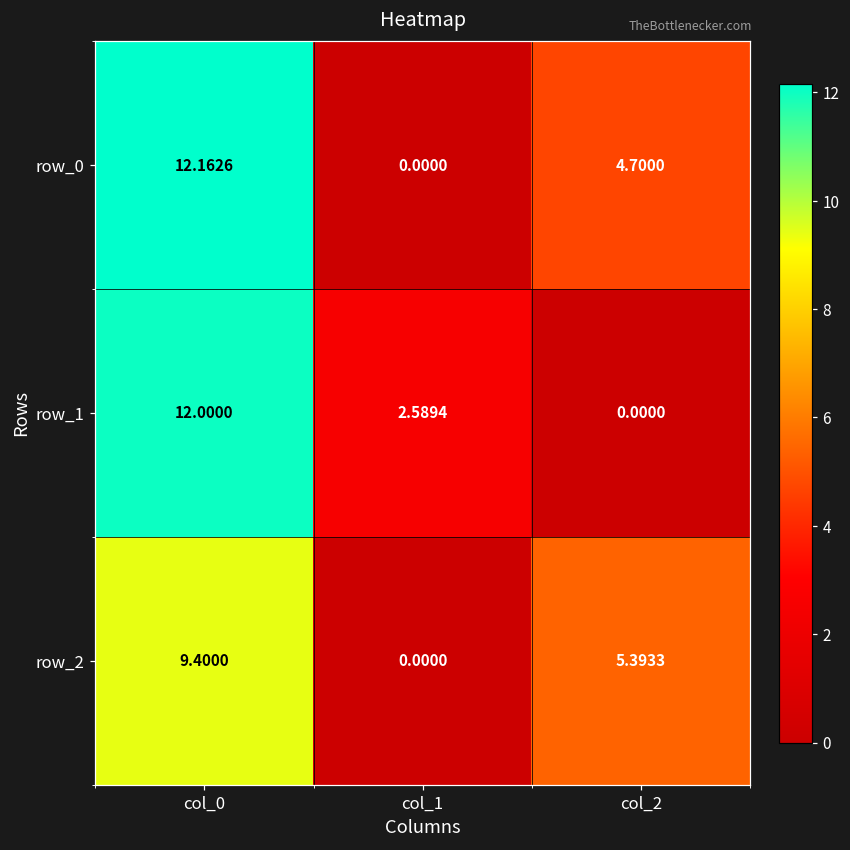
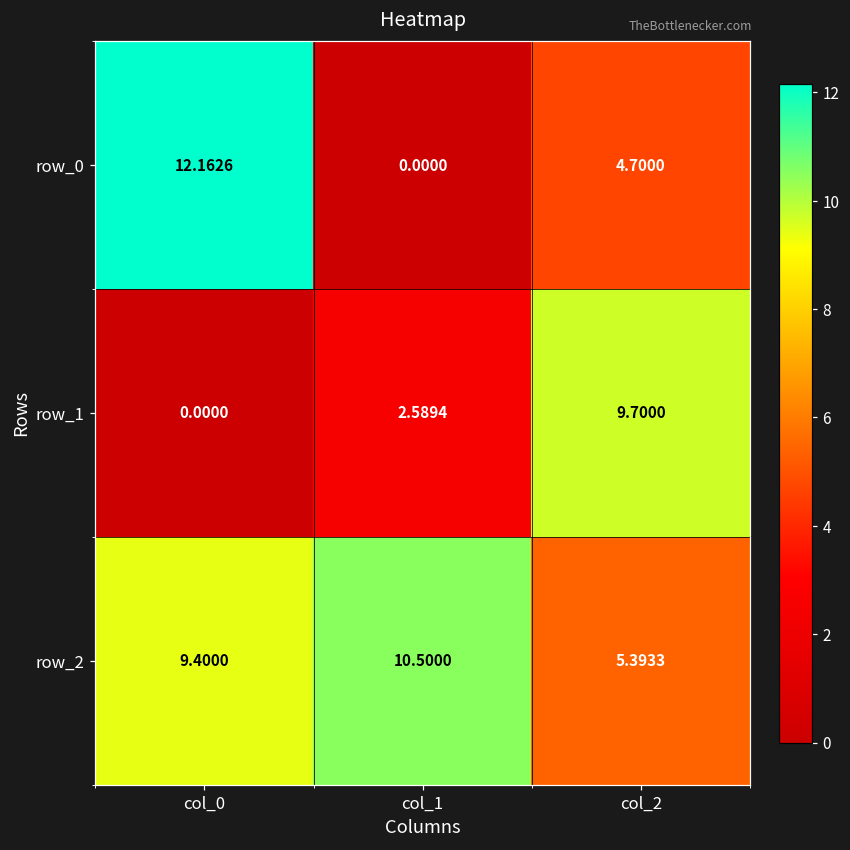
row_1, col_0: 12.0000 -> 0.0000
row_1, col_2: 0.0000 -> 9.7000
row_2, col_1: 0.0000 -> 10.5000
